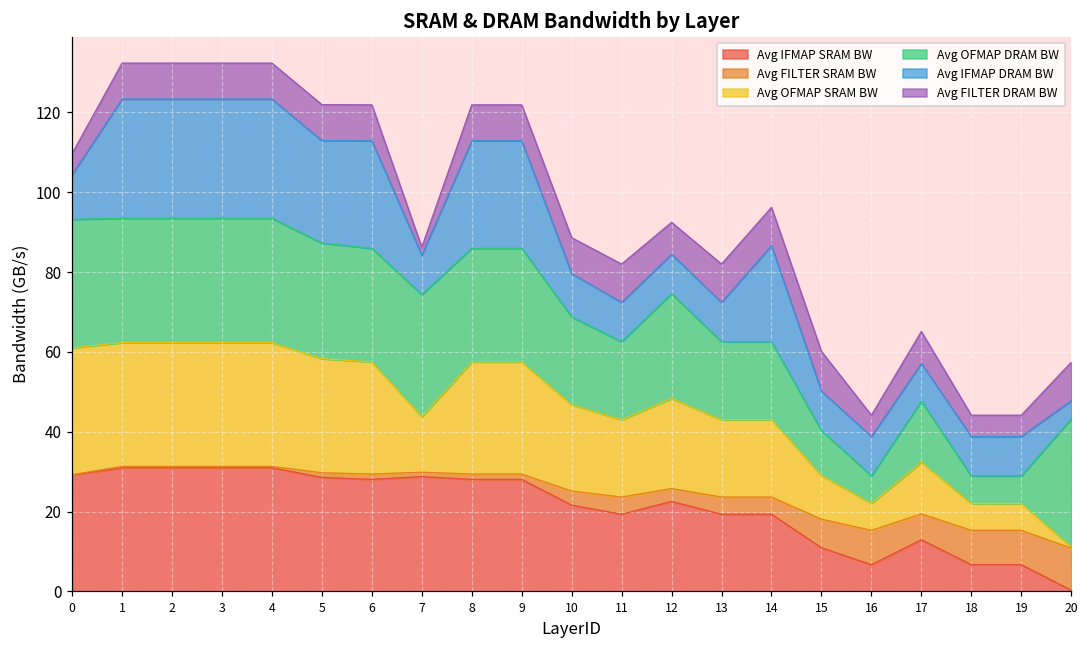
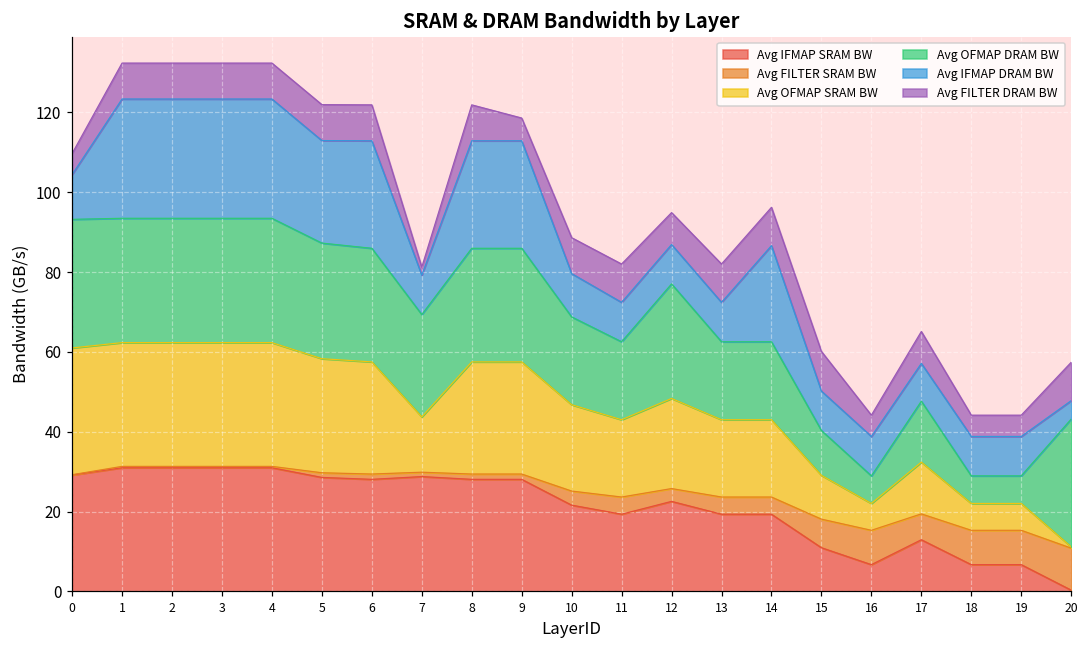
Avg OFMAP DRAM BW, 7: 31 -> 26
Avg FILTER DRAM BW, 9: 9 -> 6
Avg OFMAP DRAM BW, 12: 26 -> 29
